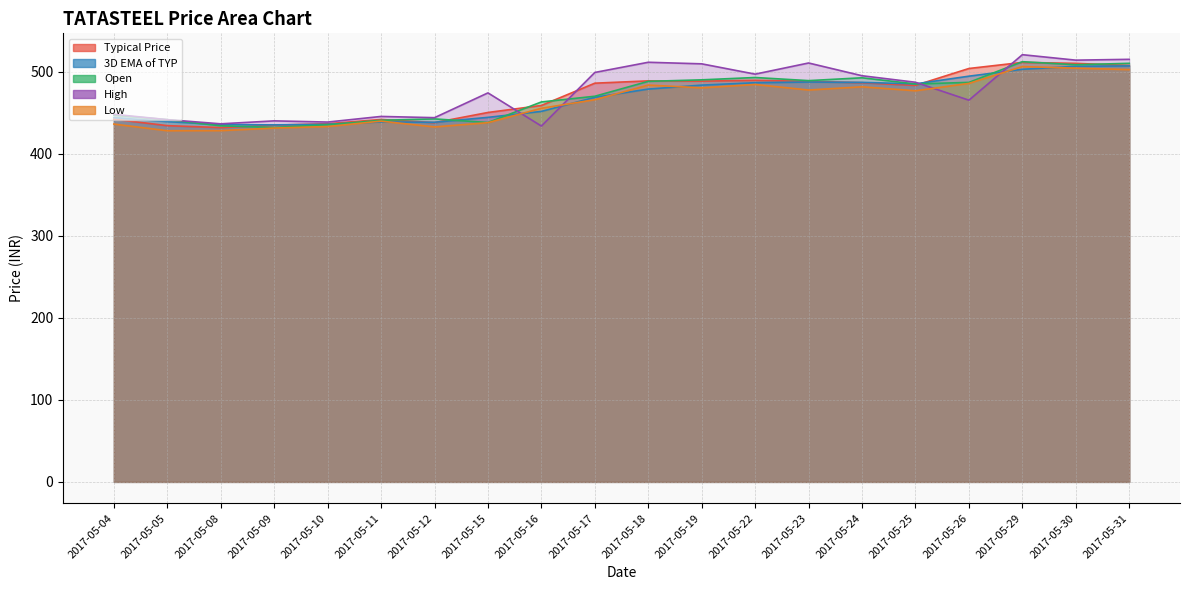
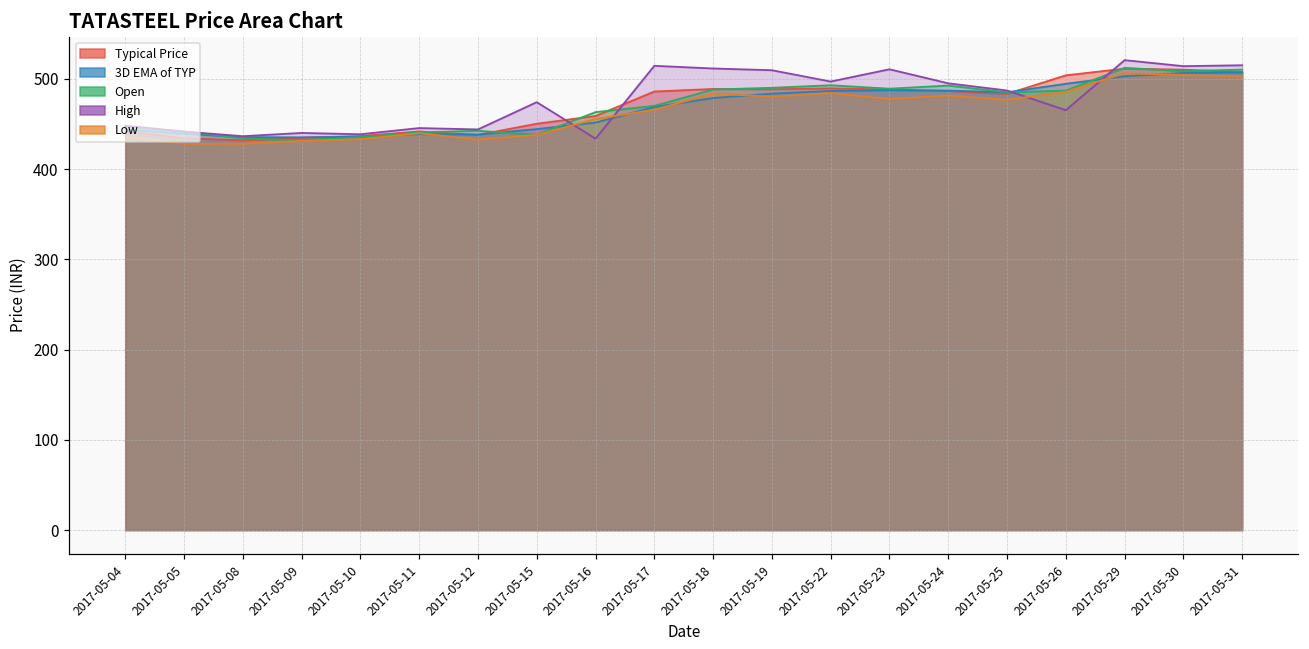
High, 2017-05-17: 500 -> 510
